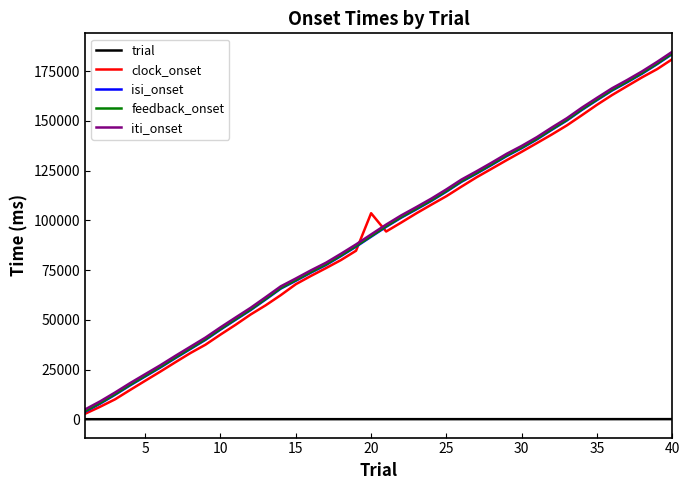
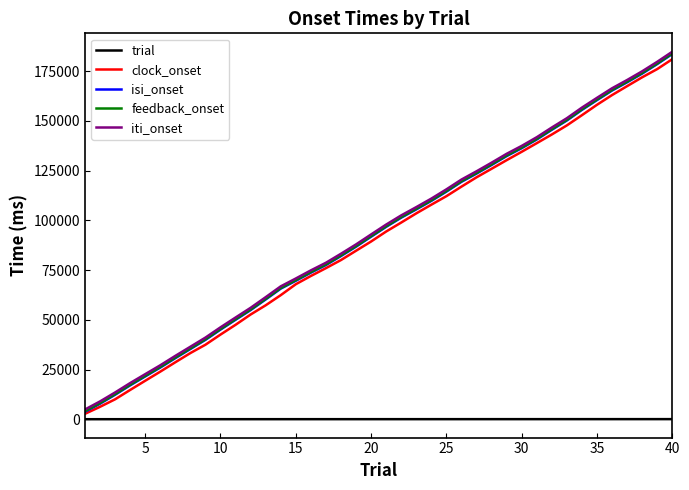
clock_onset, 20: 104000 -> 89000
